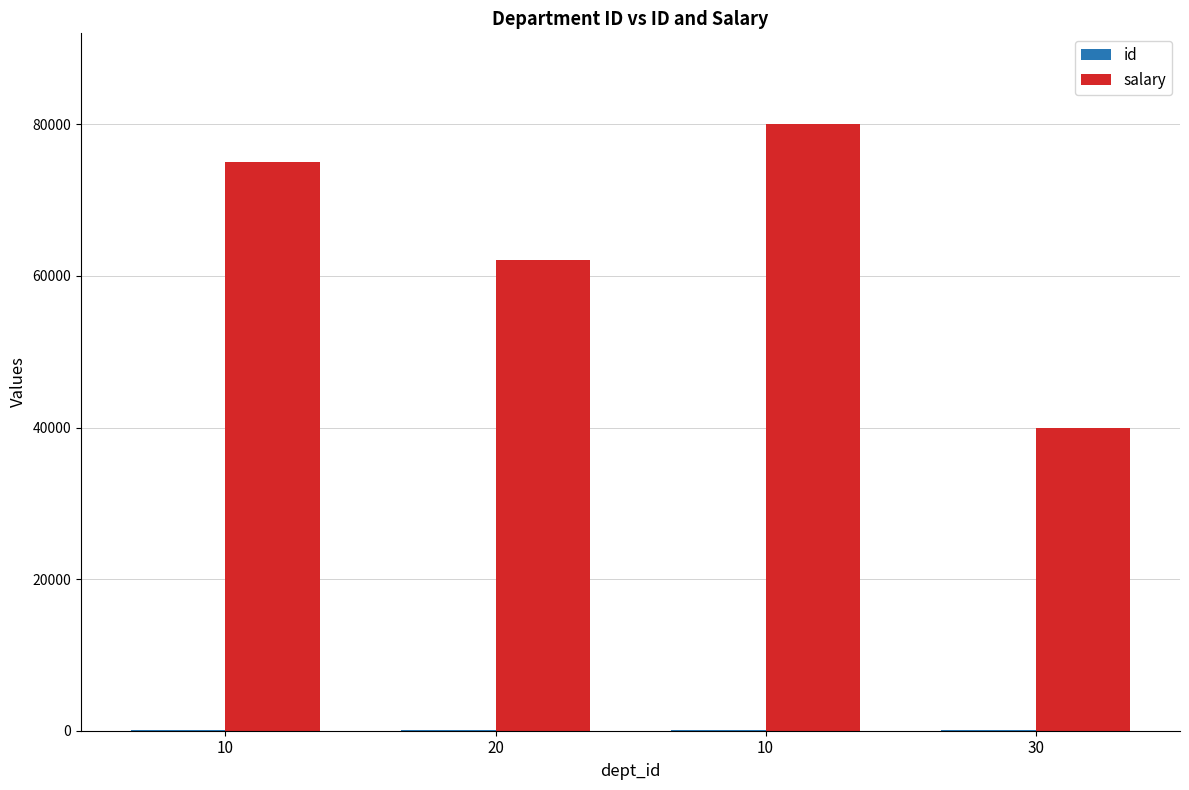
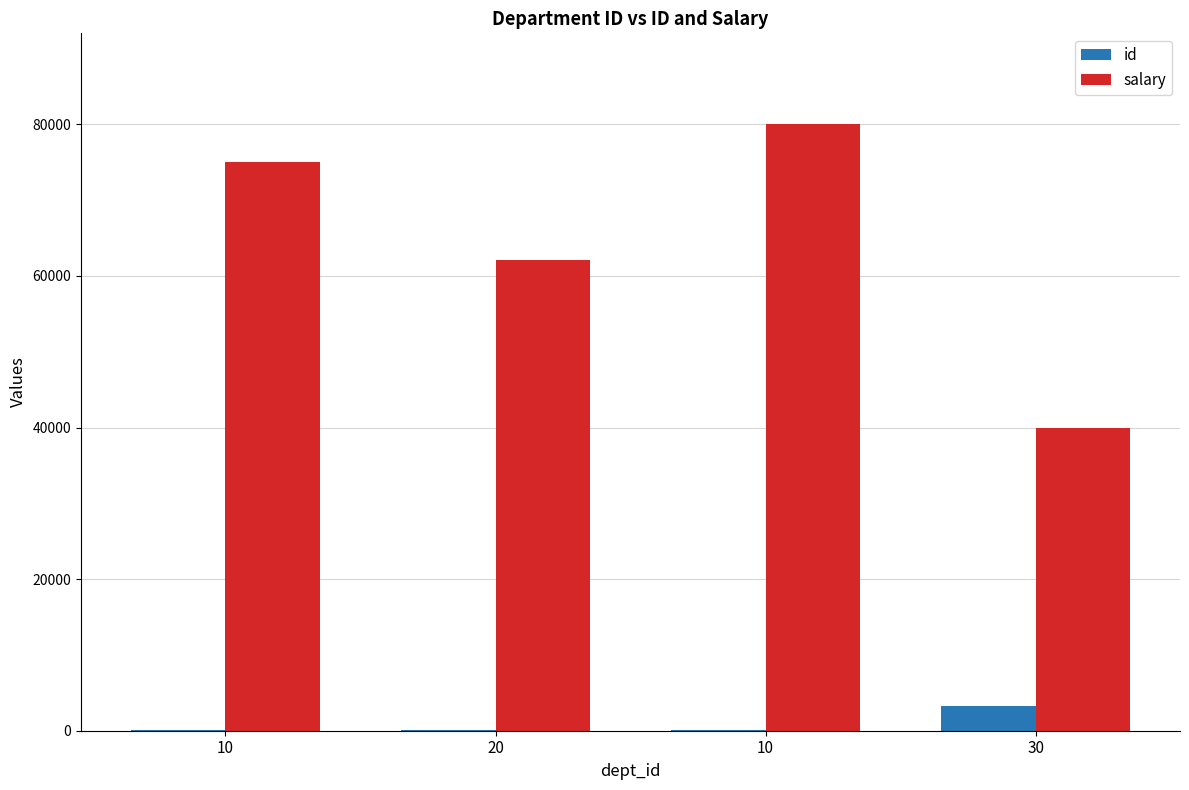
id, 30: 0 -> 3000
